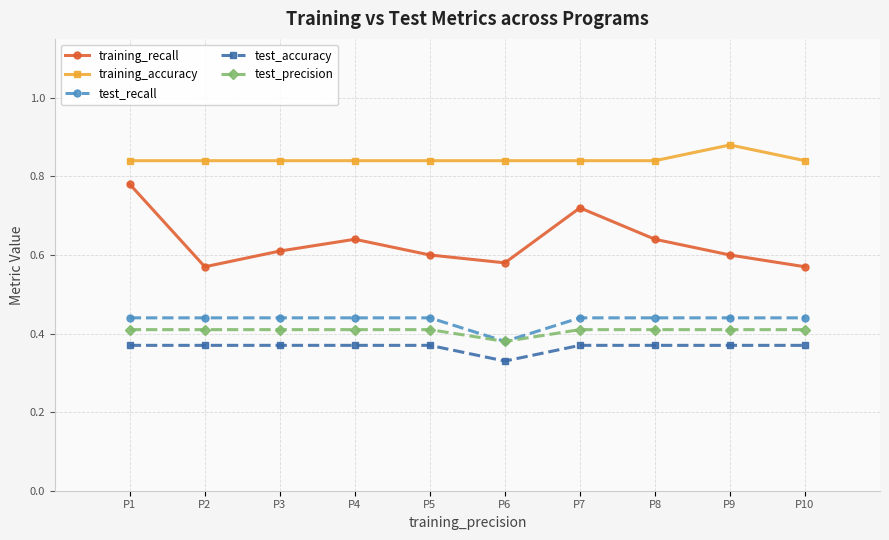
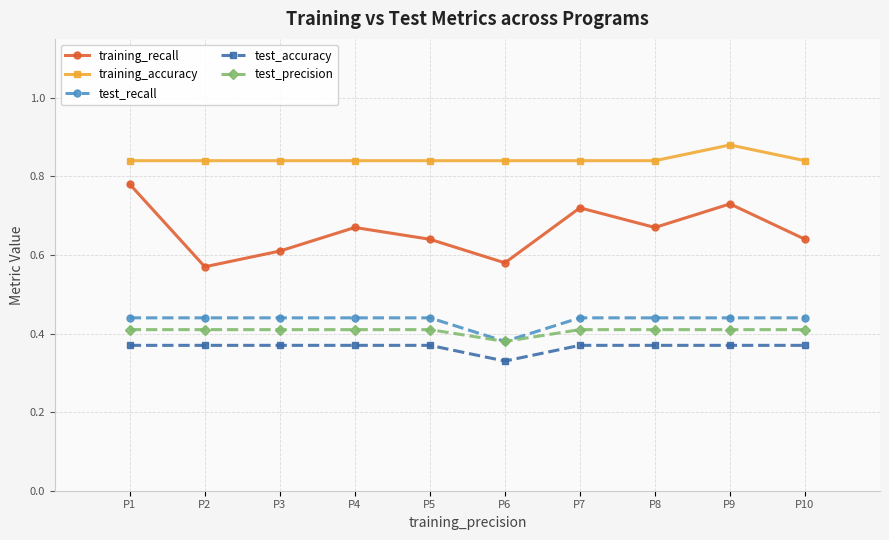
training_recall, P4: 0.64 -> 0.67
training_recall, P5: 0.60 -> 0.64
training_recall, P8: 0.64 -> 0.67
training_recall, P9: 0.60 -> 0.73
training_recall, P10: 0.57 -> 0.64
